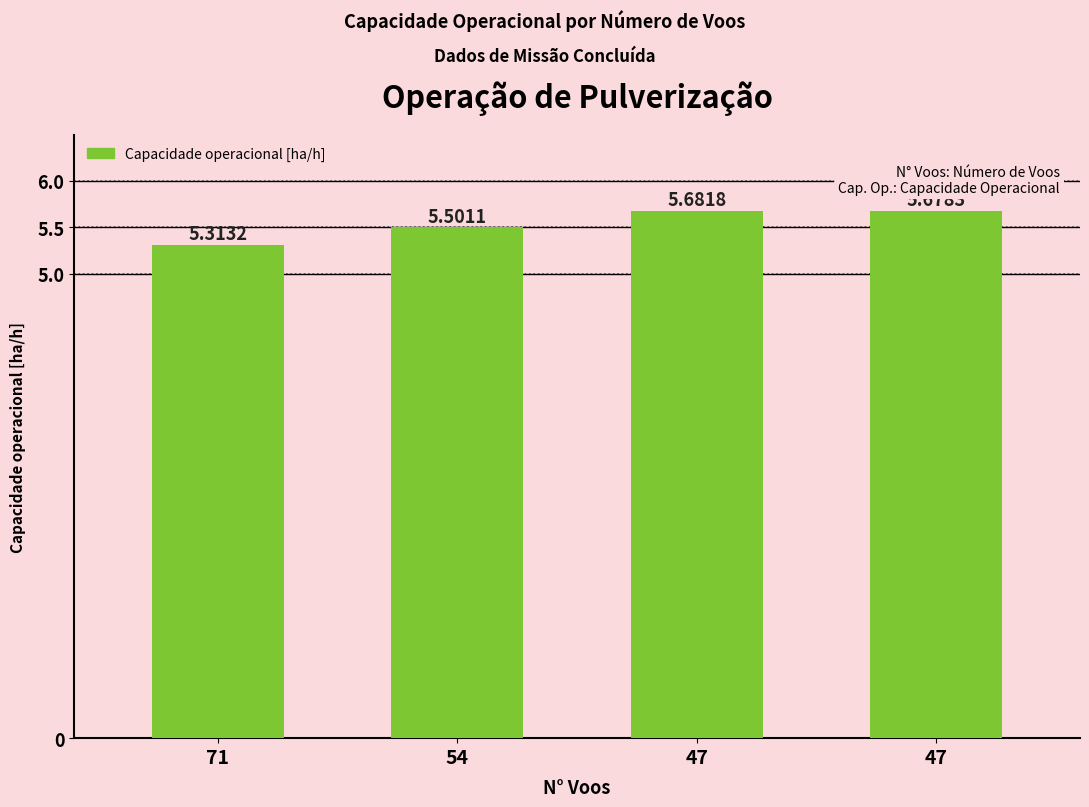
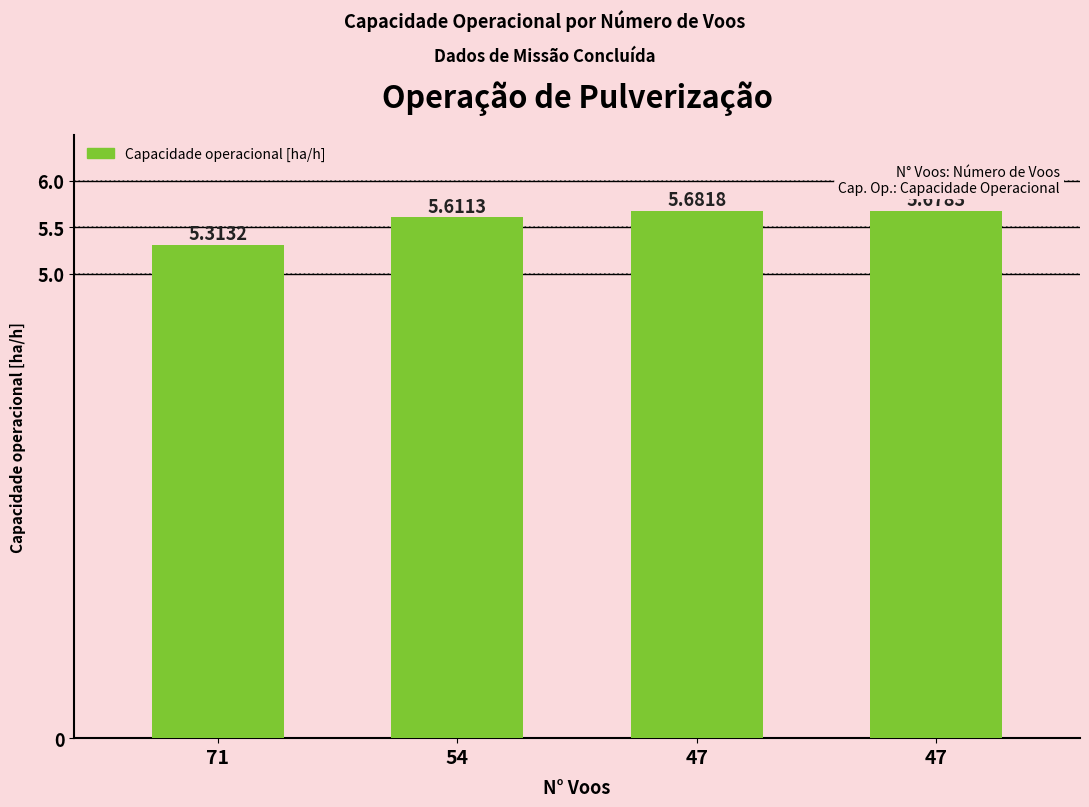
54: 5.5011 -> 5.6113
